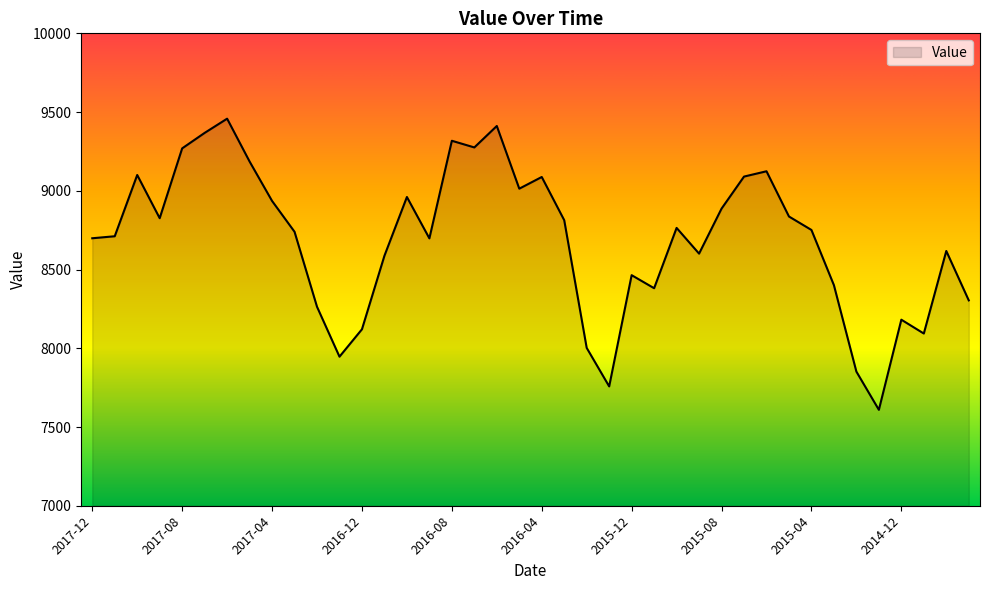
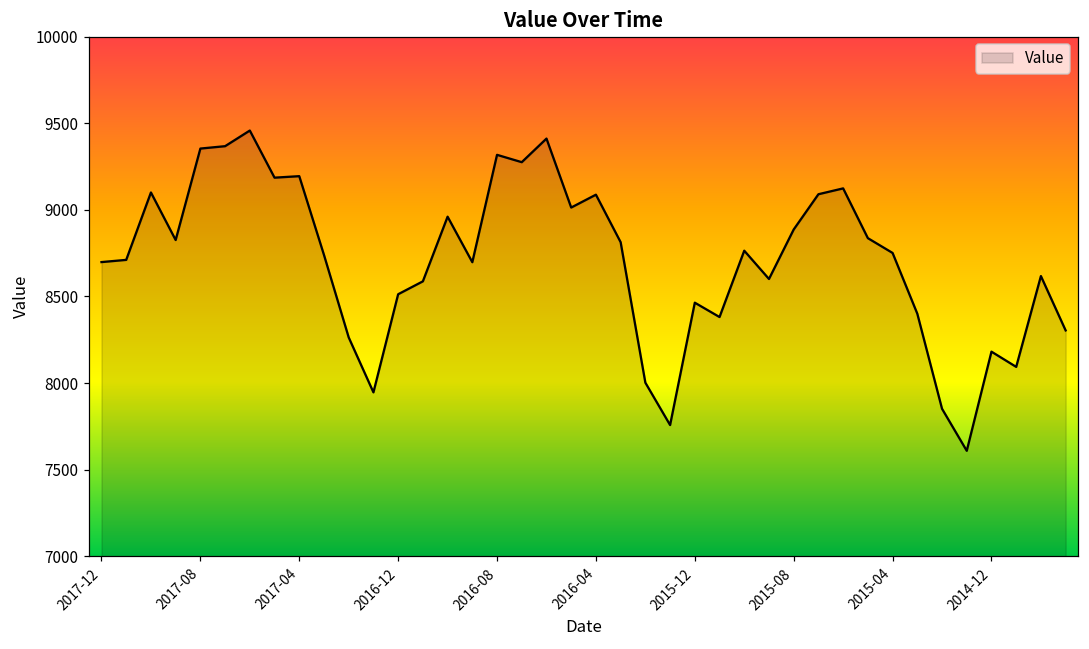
2017-08: 9270 -> 9350
2017-04: 8940 -> 9190
2016-12: 8120 -> 8510
